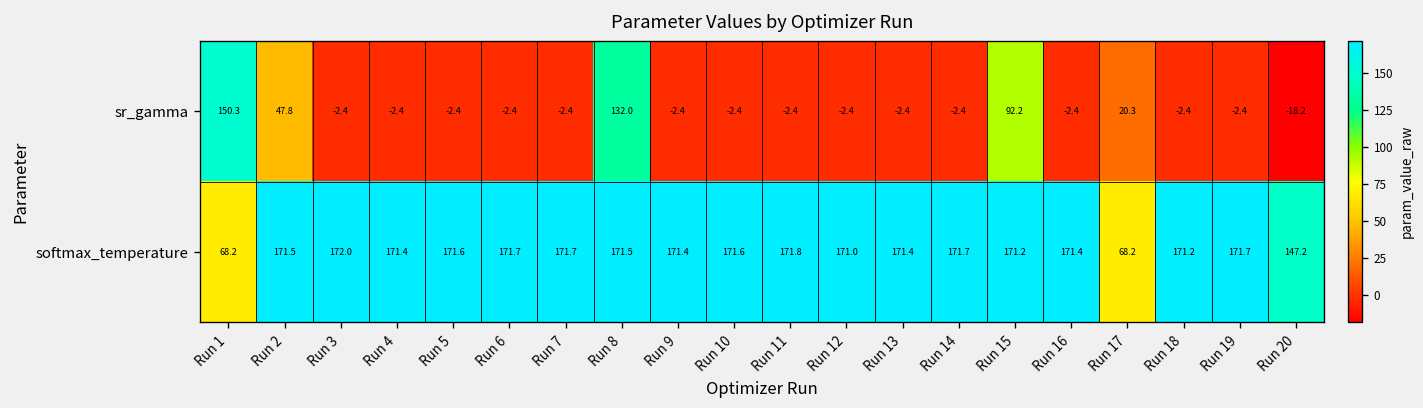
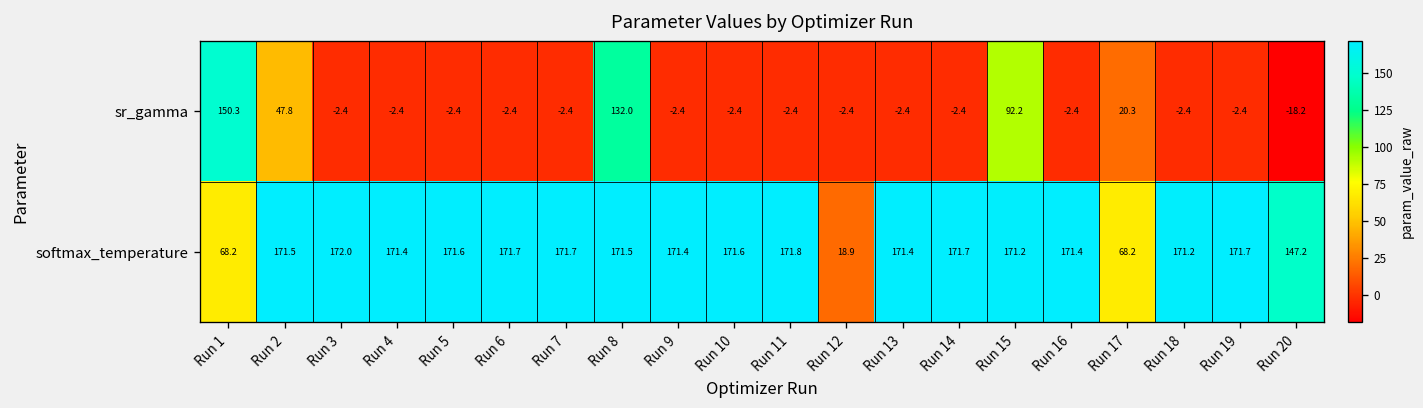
softmax_temperature, Run 12: 171.0 -> 18.9
